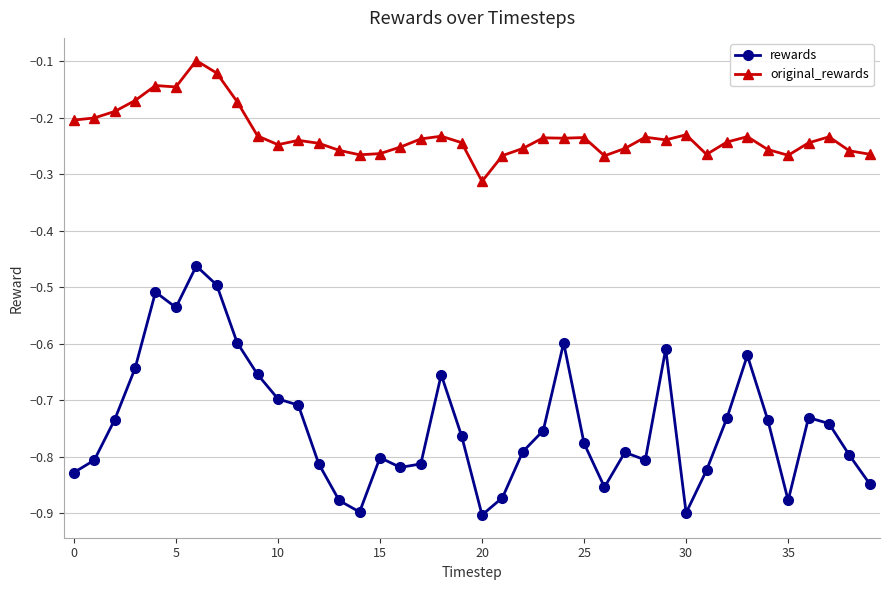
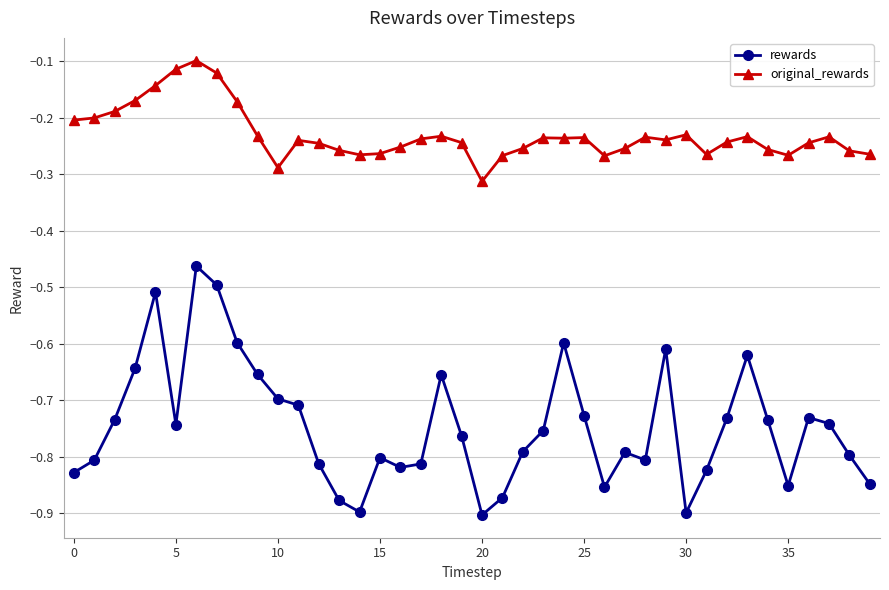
rewards, 5: -0.54 -> -0.74
original_rewards, 5: -0.15 -> -0.11
original_rewards, 10: -0.25 -> -0.29
rewards, 25: -0.78 -> -0.73
rewards, 35: -0.88 -> -0.85
